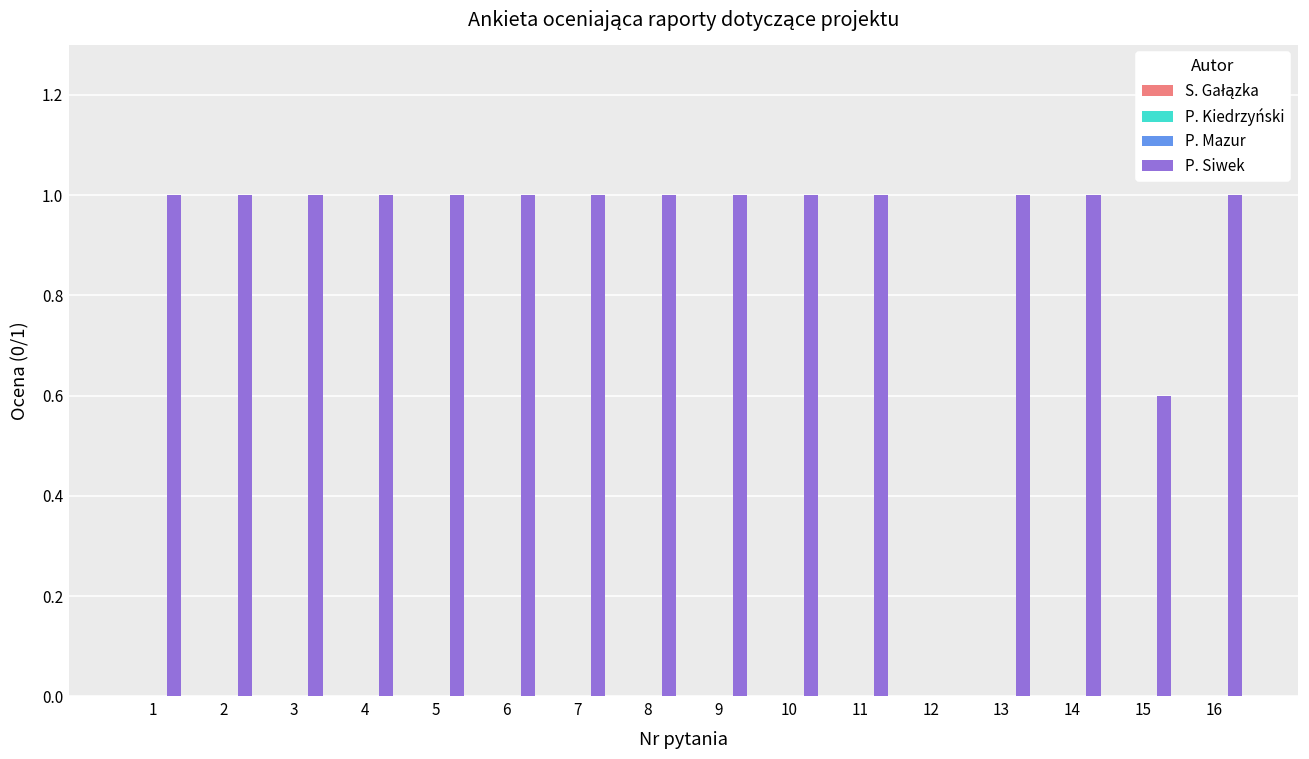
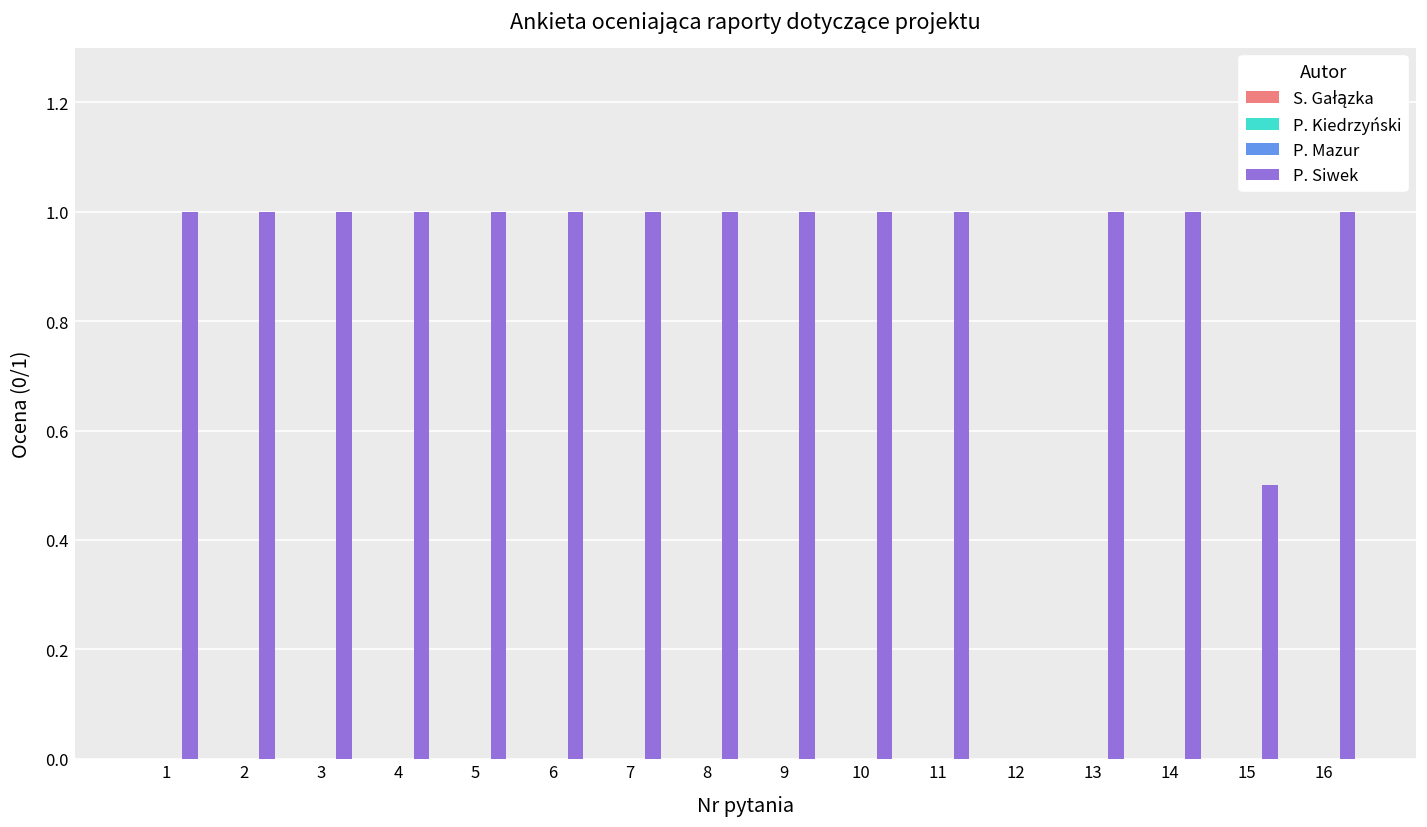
P. Siwek, 15: 0.6 -> 0.5
